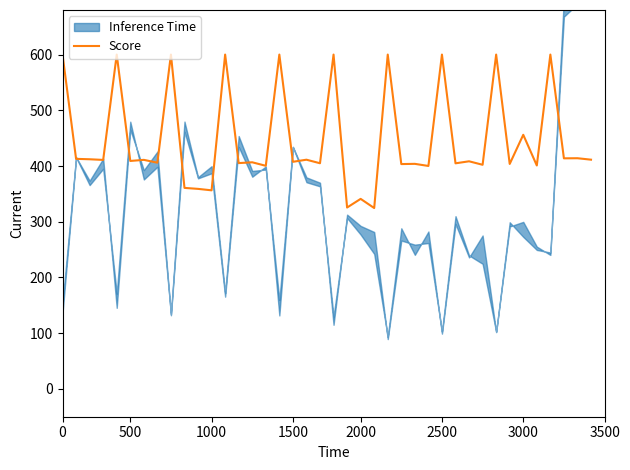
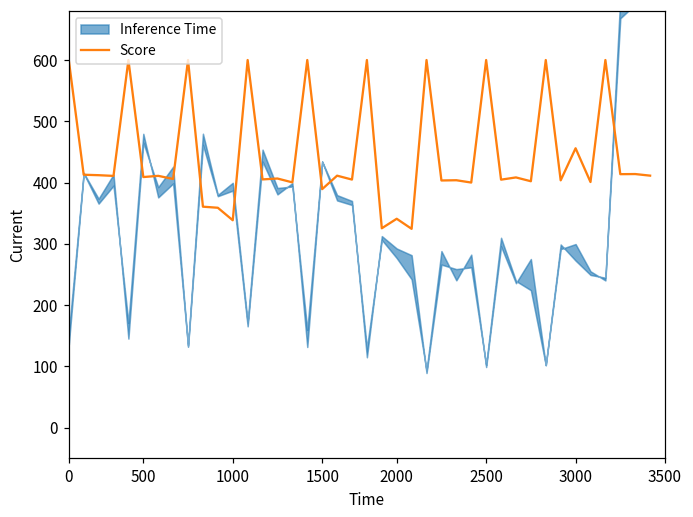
Score, 1000: 360 -> 340
Score, 1500: 410 -> 390
